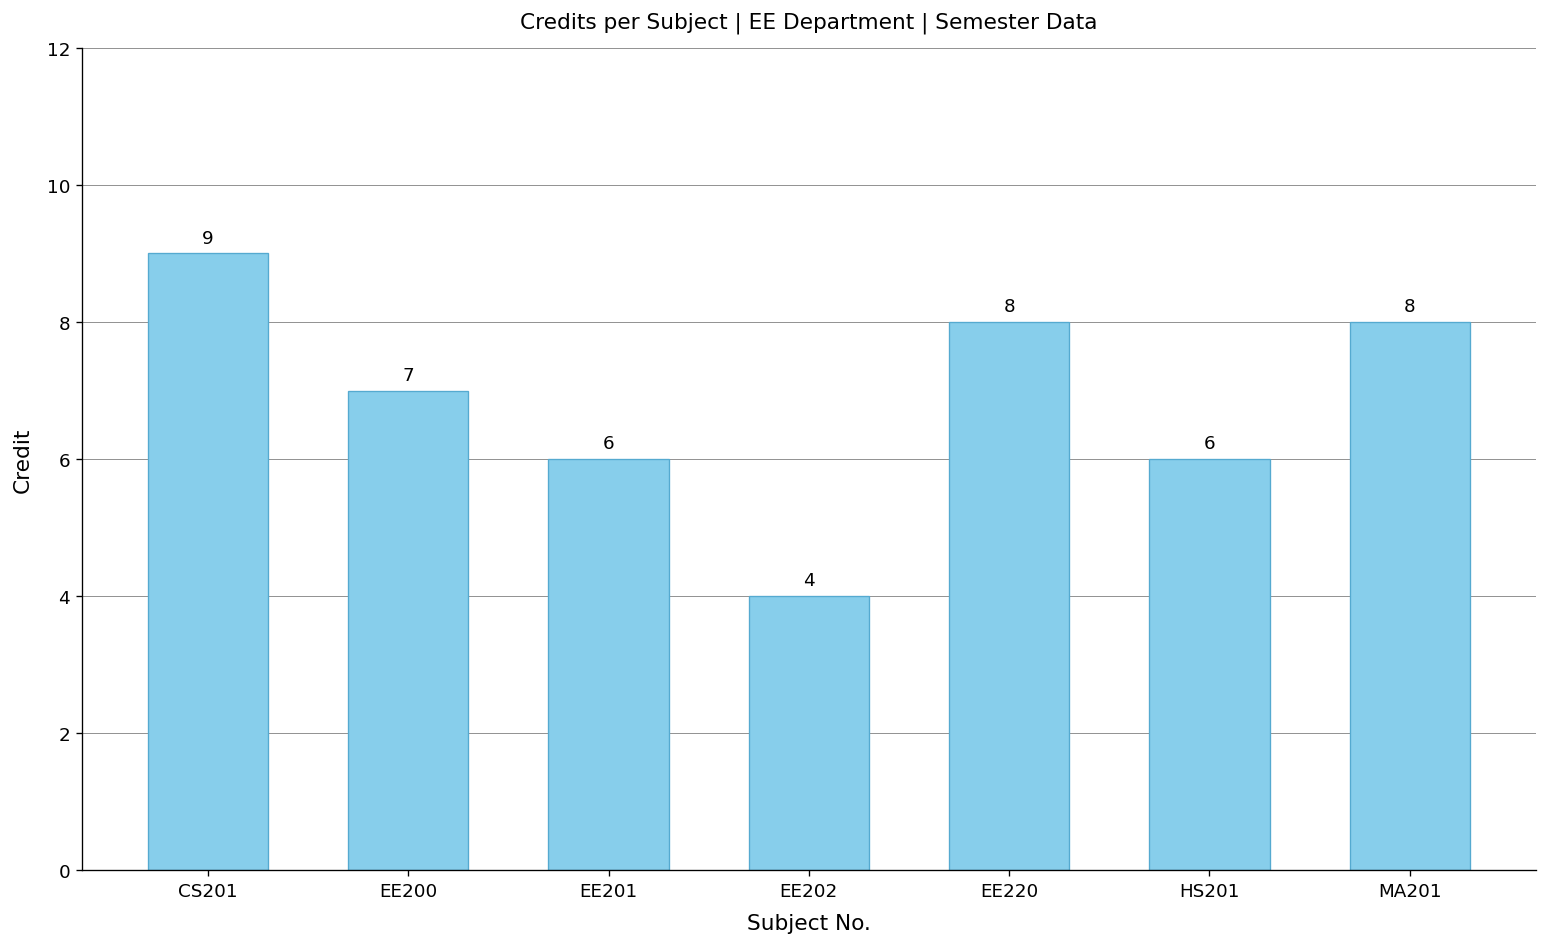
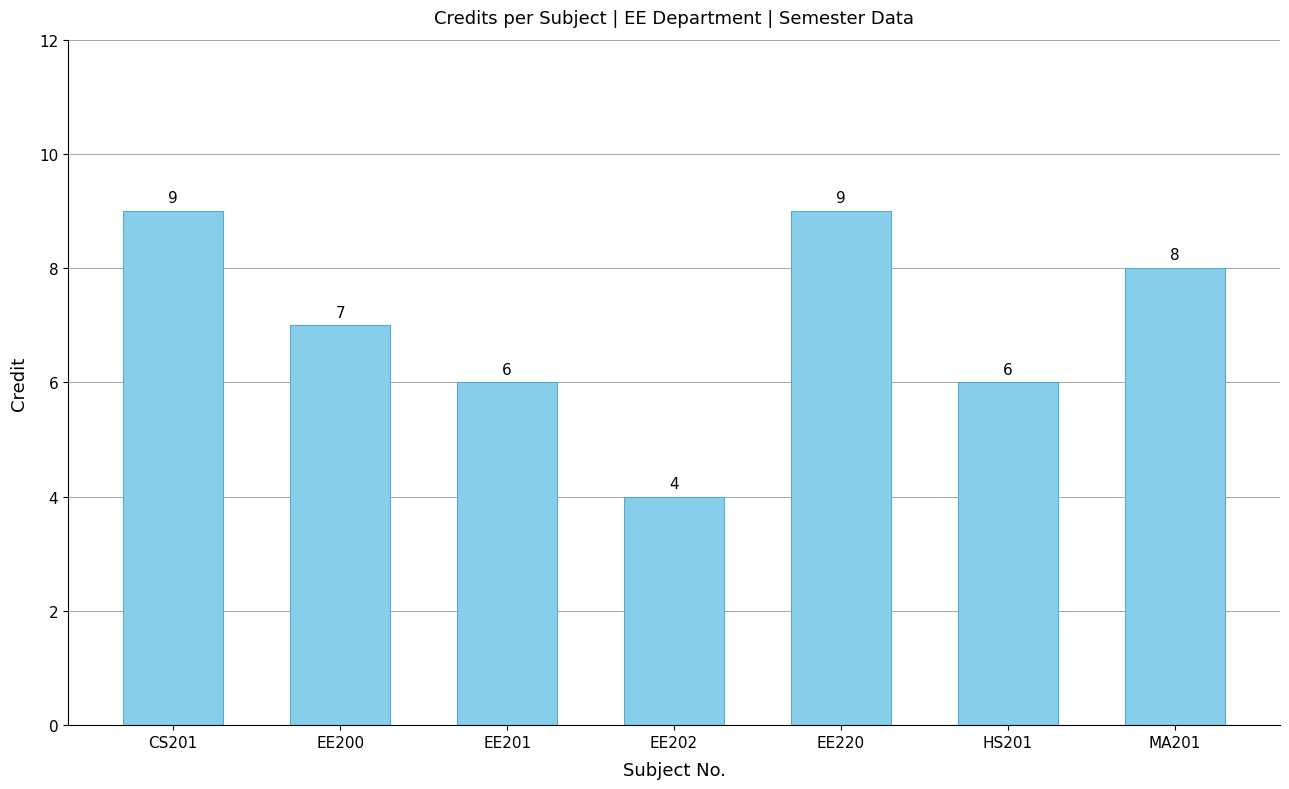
EE220: 8 -> 9
